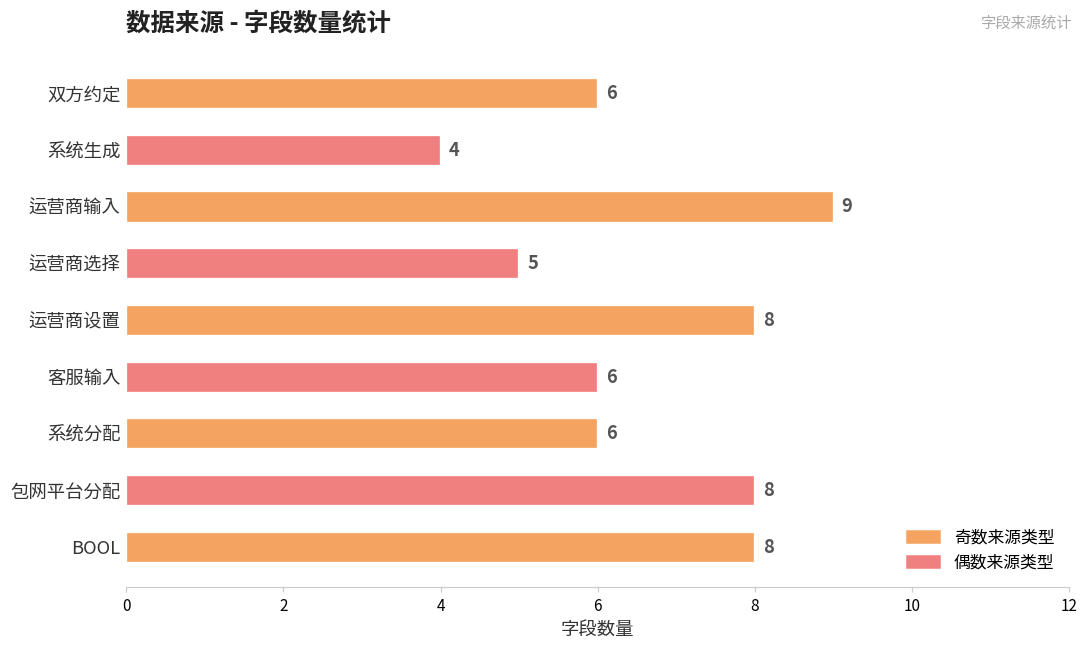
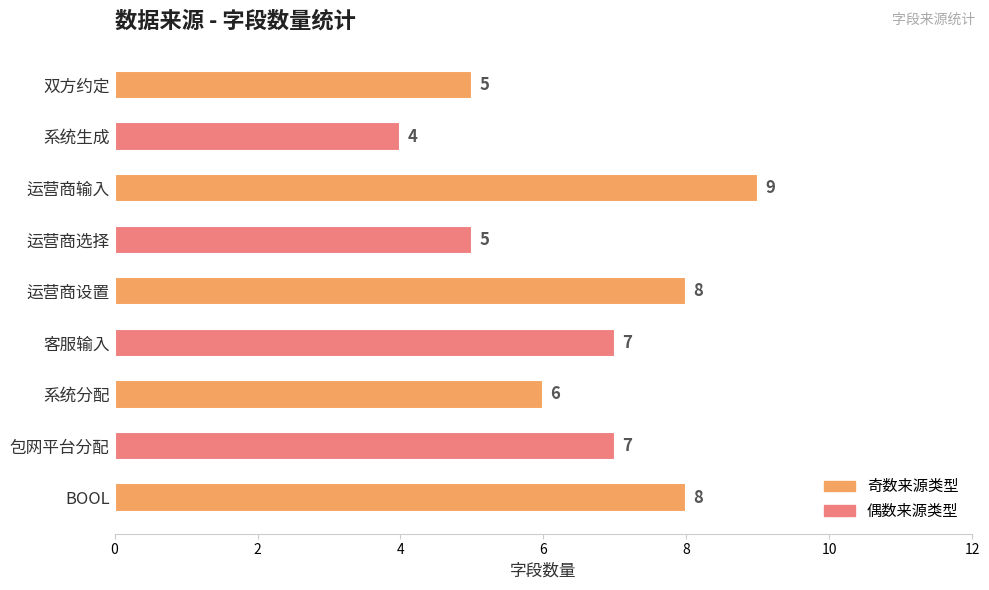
双方约定: 6 -> 5
客服输入: 6 -> 7
包网平台分配: 8 -> 7
